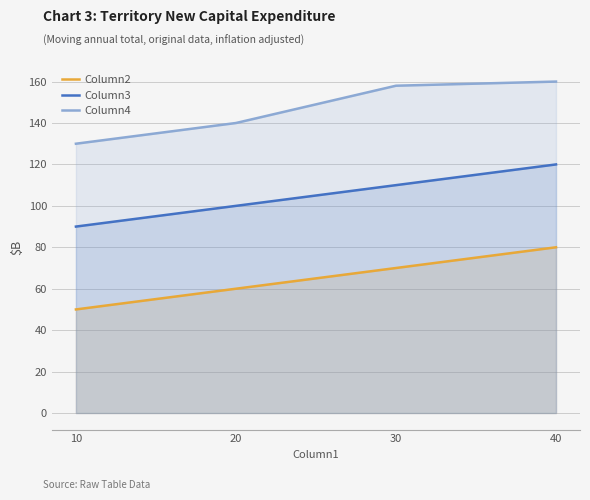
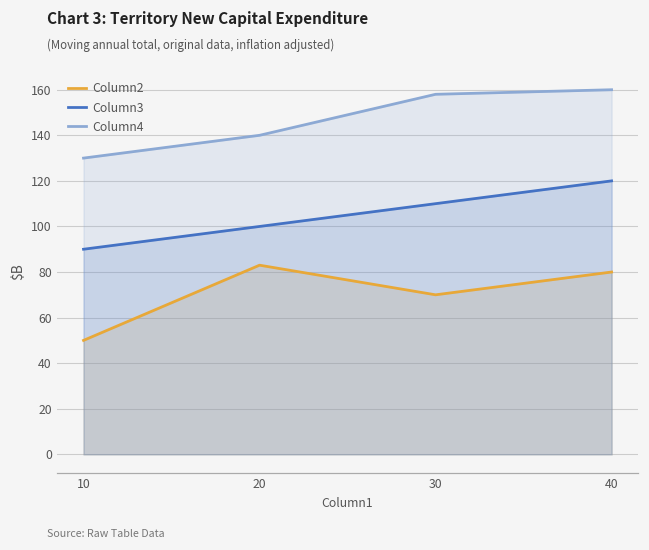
Column2, 20: 60 -> 83
